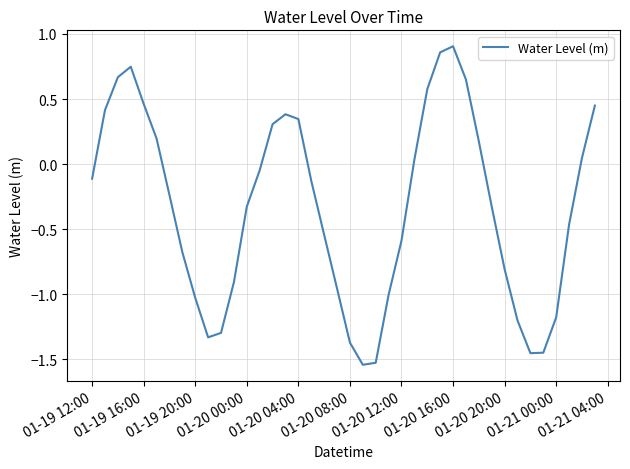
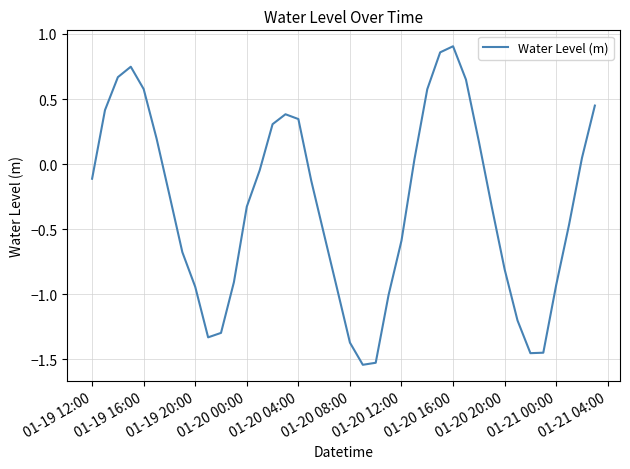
01-19 16:00: 0.46 -> 0.58
01-19 20:00: -1.03 -> -0.94
01-21 00:00: -1.18 -> -0.93
